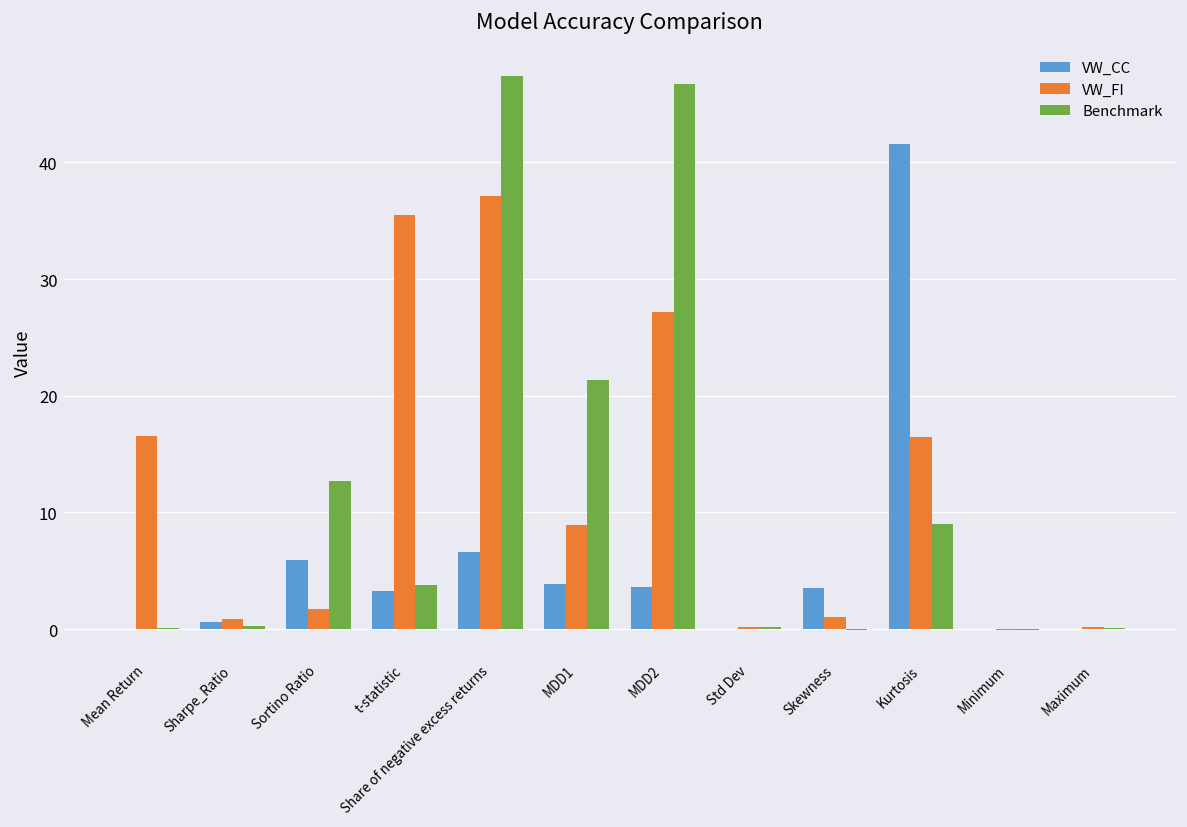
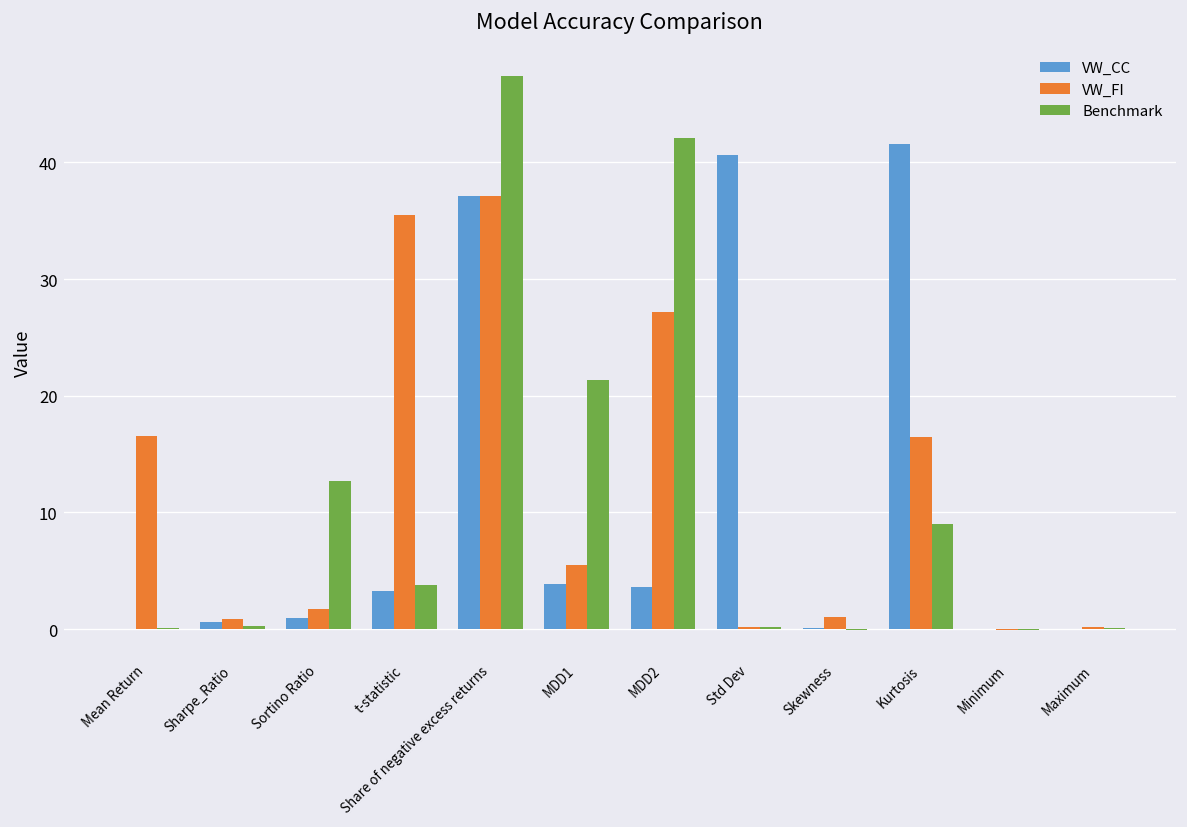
VW_CC, Sortino Ratio: 6 -> 1
VW_CC, Share of negative excess returns: 7 -> 37
VW_FI, MDD1: 9 -> 6
Benchmark, MDD2: 47 -> 42
VW_CC, Std Dev: 0 -> 41
VW_CC, Skewness: 4 -> 0
